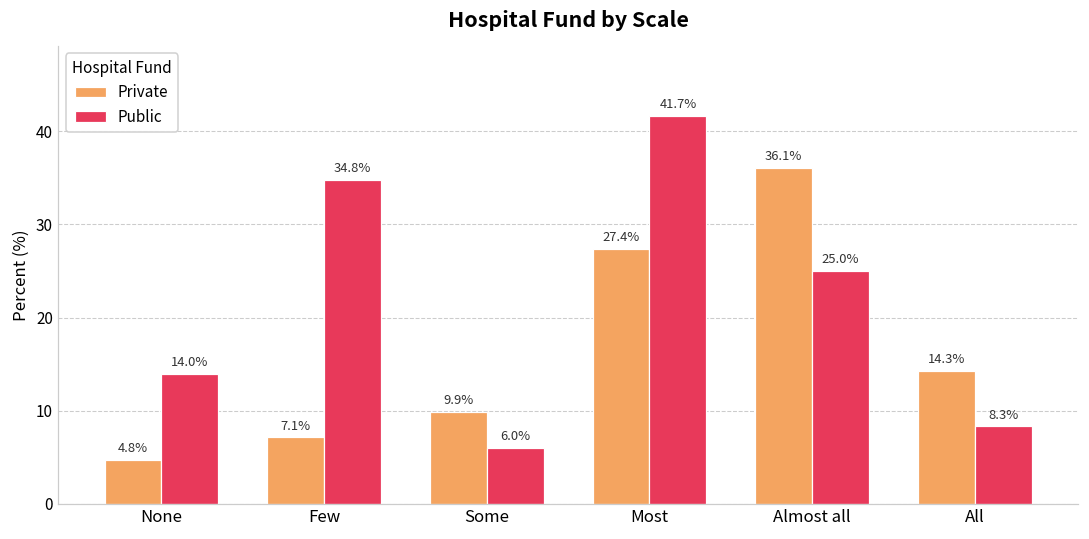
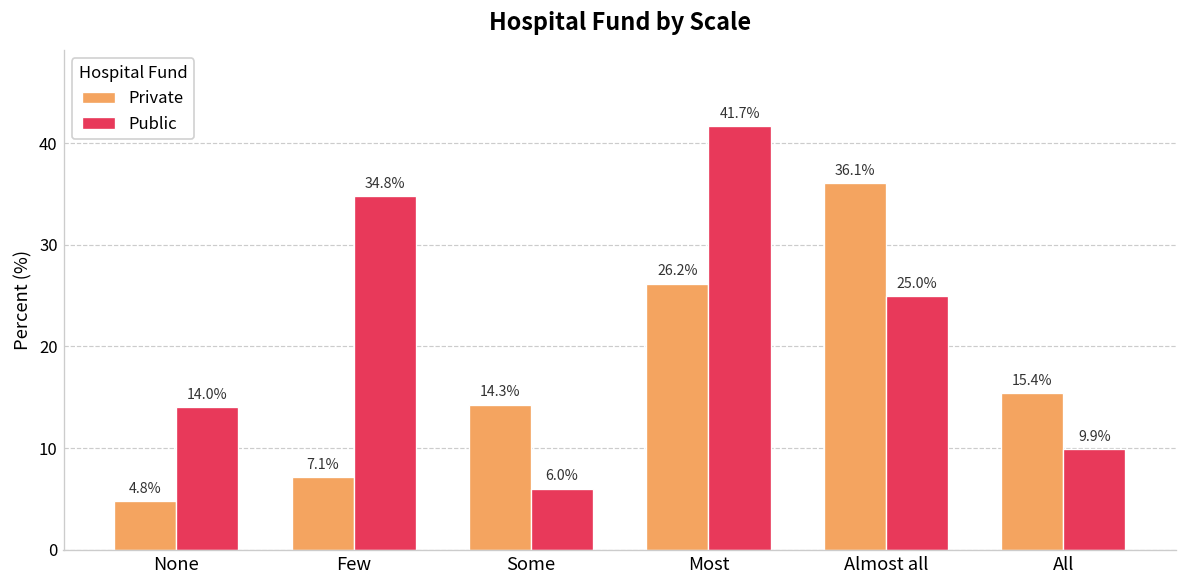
Private, Some: 9.9% -> 14.3%
Private, Most: 27.4% -> 26.2%
Private, All: 14.3% -> 15.4%
Public, All: 8.3% -> 9.9%
